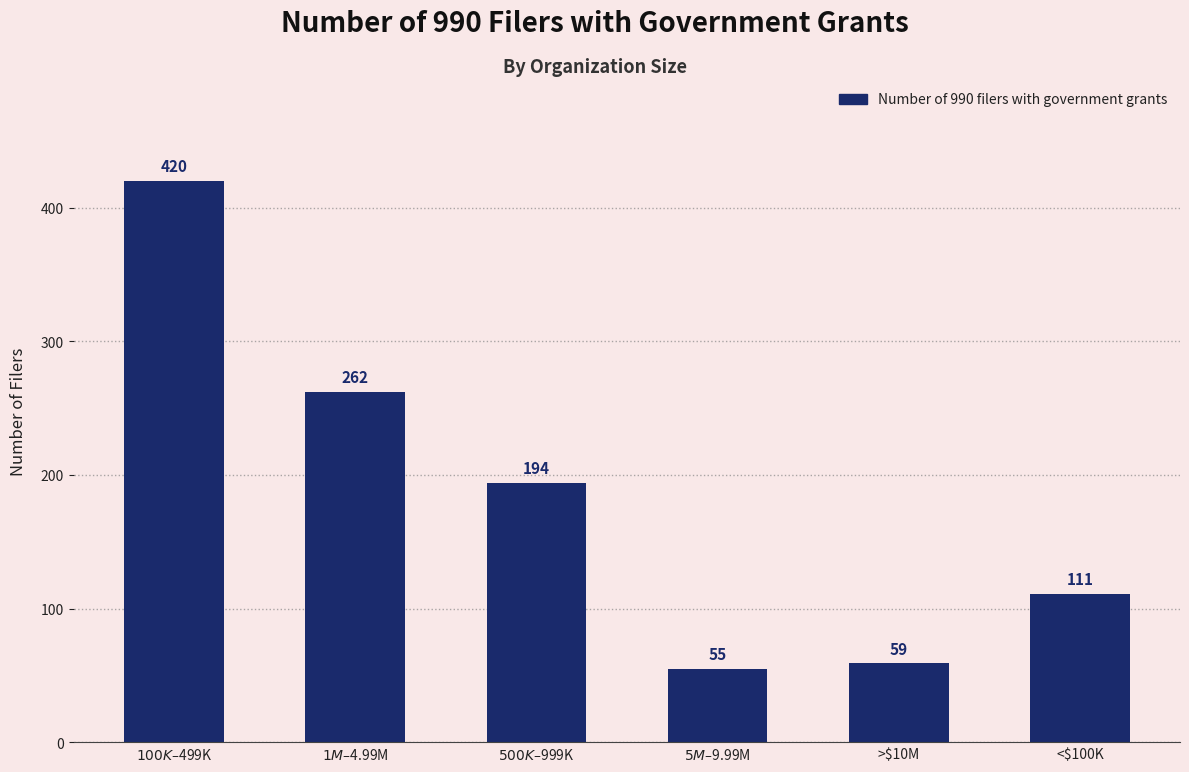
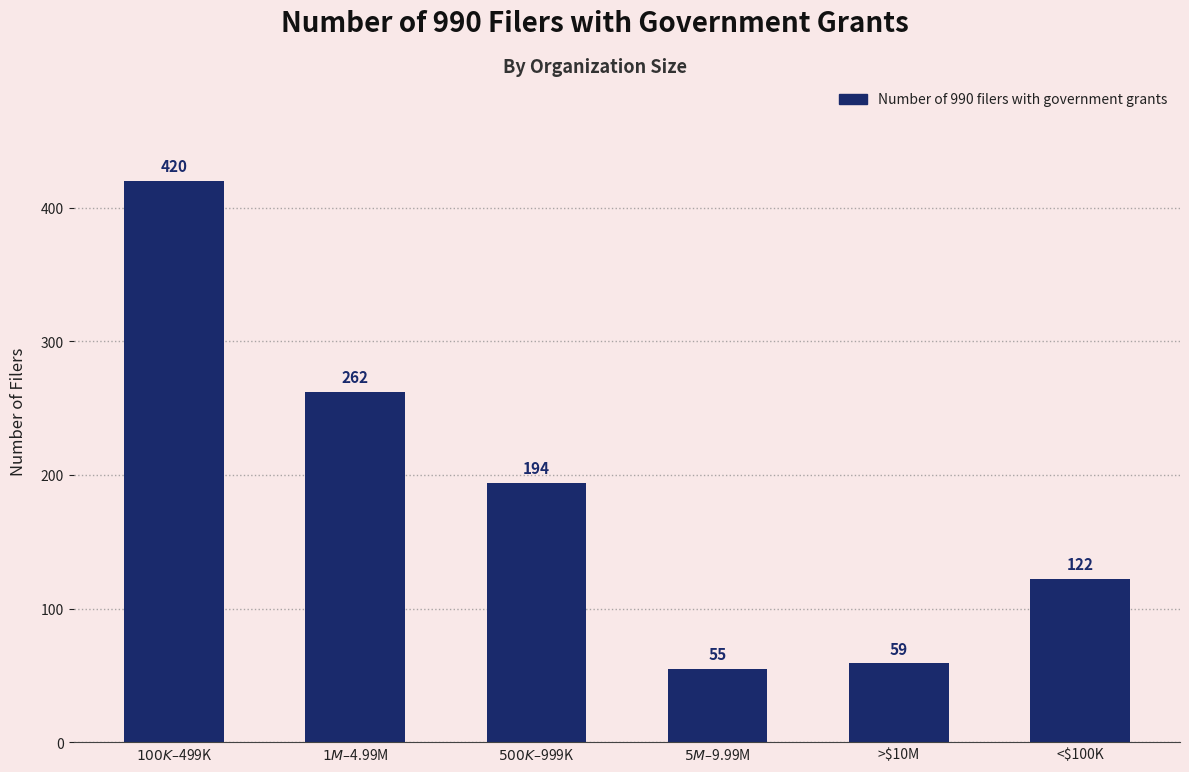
<$100K: 111 -> 122
